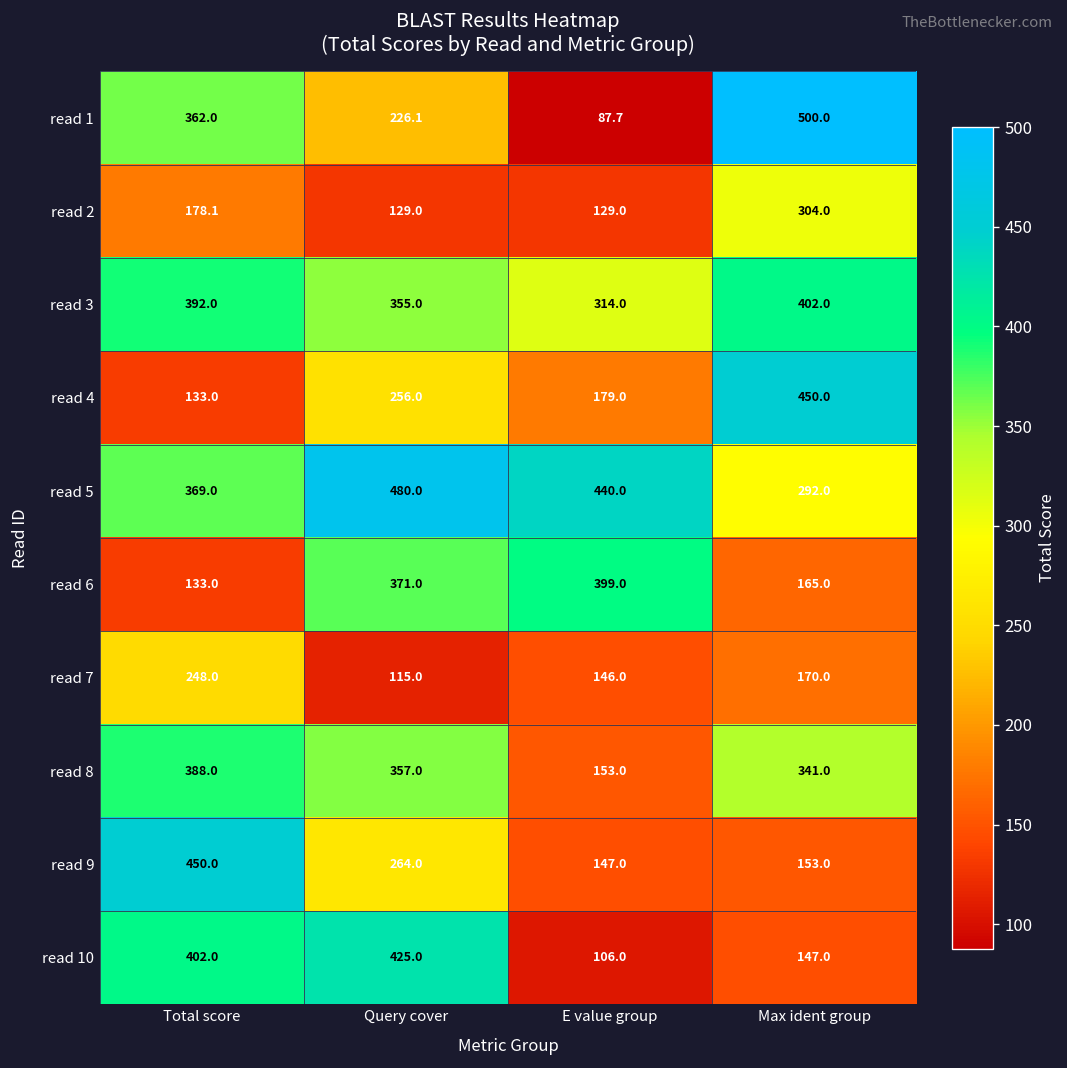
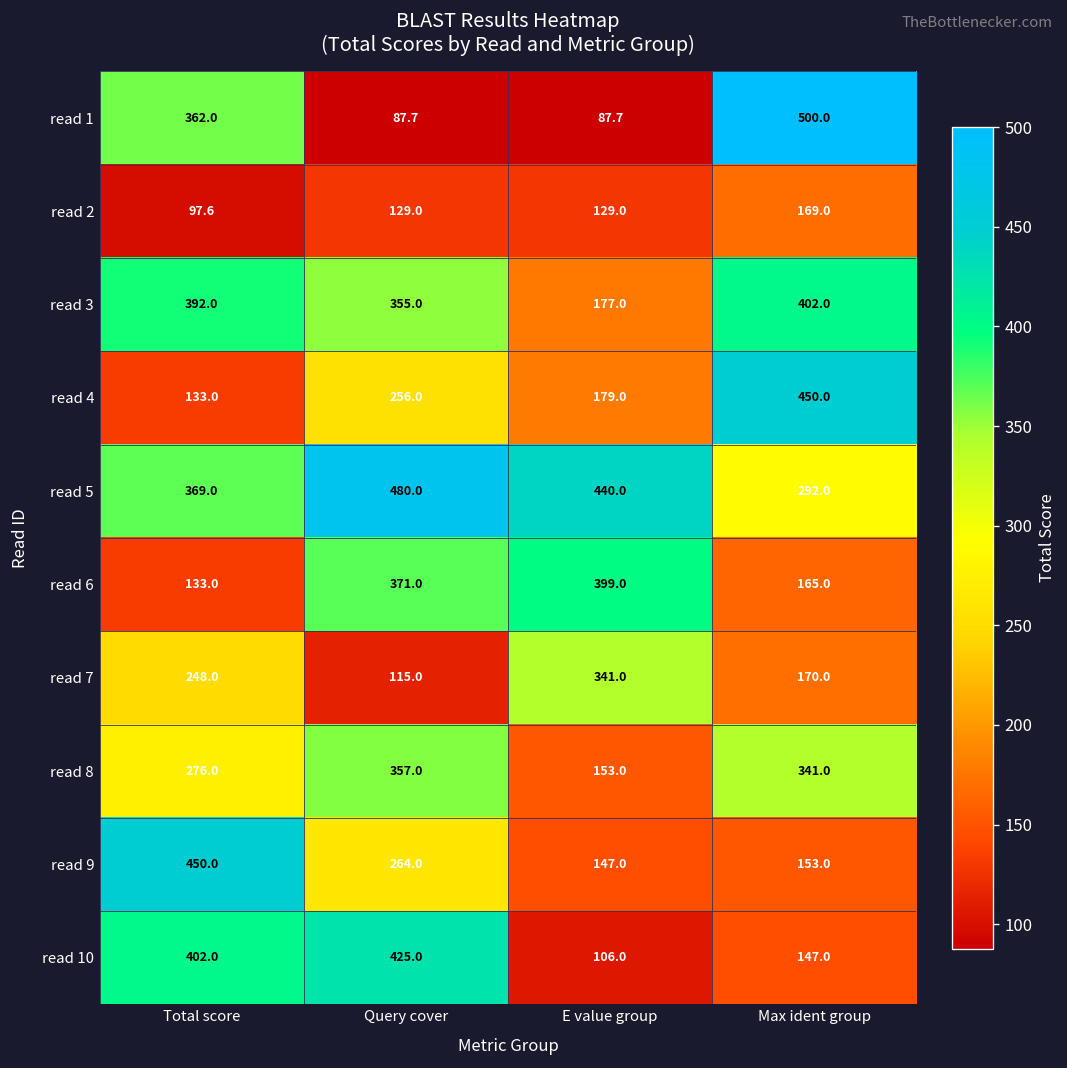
read 1, Query cover: 226.1 -> 87.7
read 2, Total score: 178.1 -> 97.6
read 2, Max ident group: 304.0 -> 169.0
read 3, E value group: 314.0 -> 177.0
read 7, E value group: 146.0 -> 341.0
read 8, Total score: 388.0 -> 276.0
